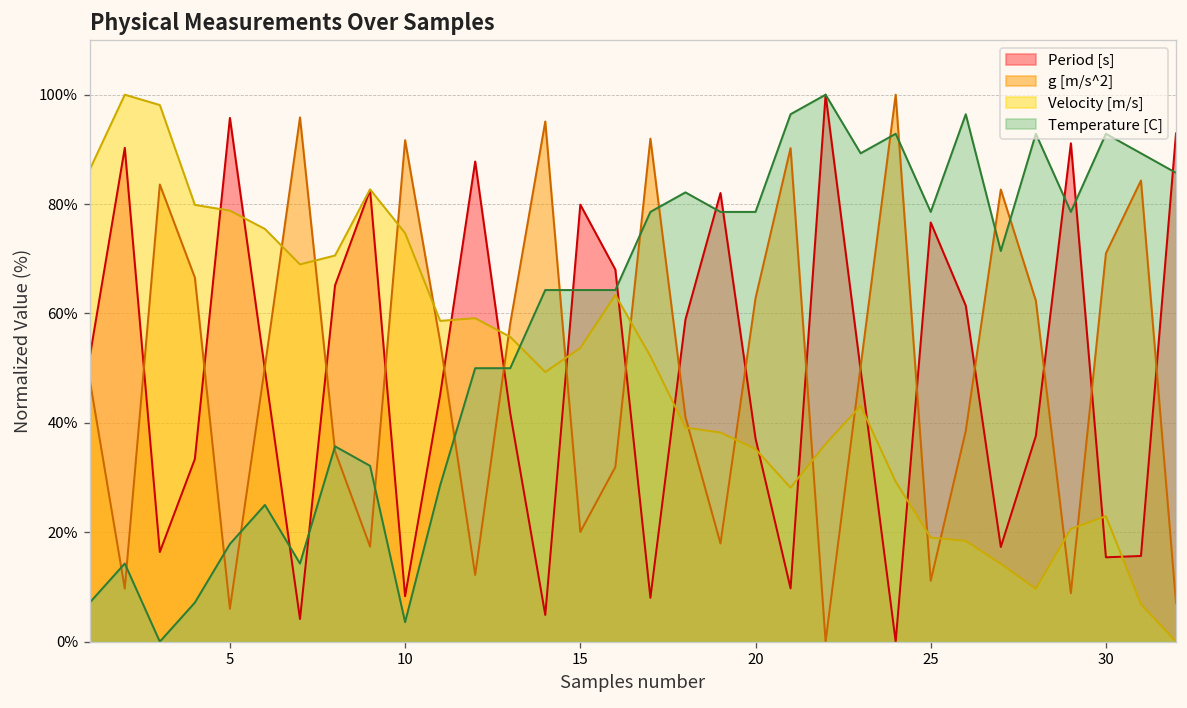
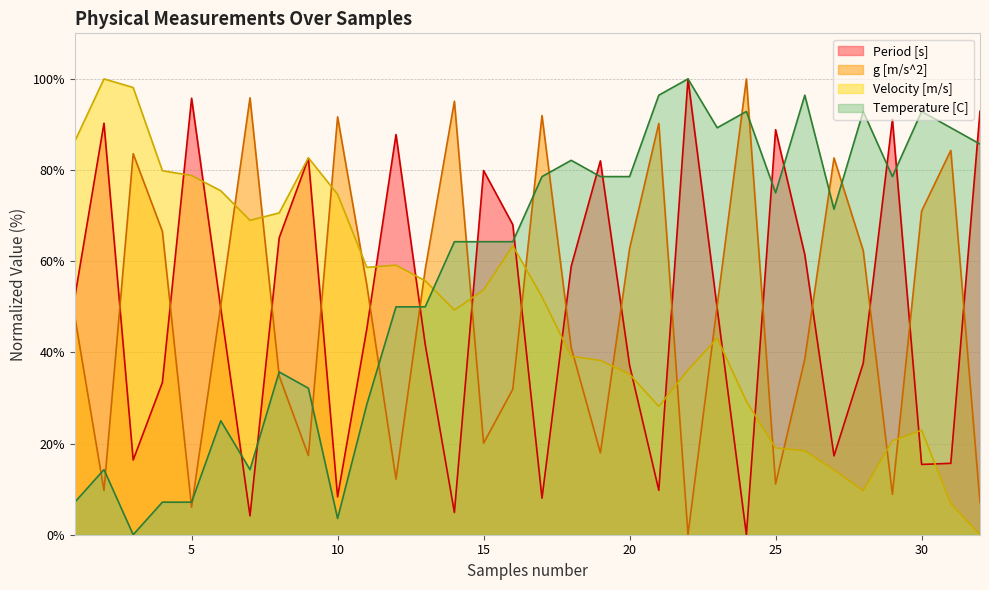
Temperature [C], 5: 18% -> 7%
Period [s], 25: 77% -> 89%
Temperature [C], 25: 79% -> 75%
